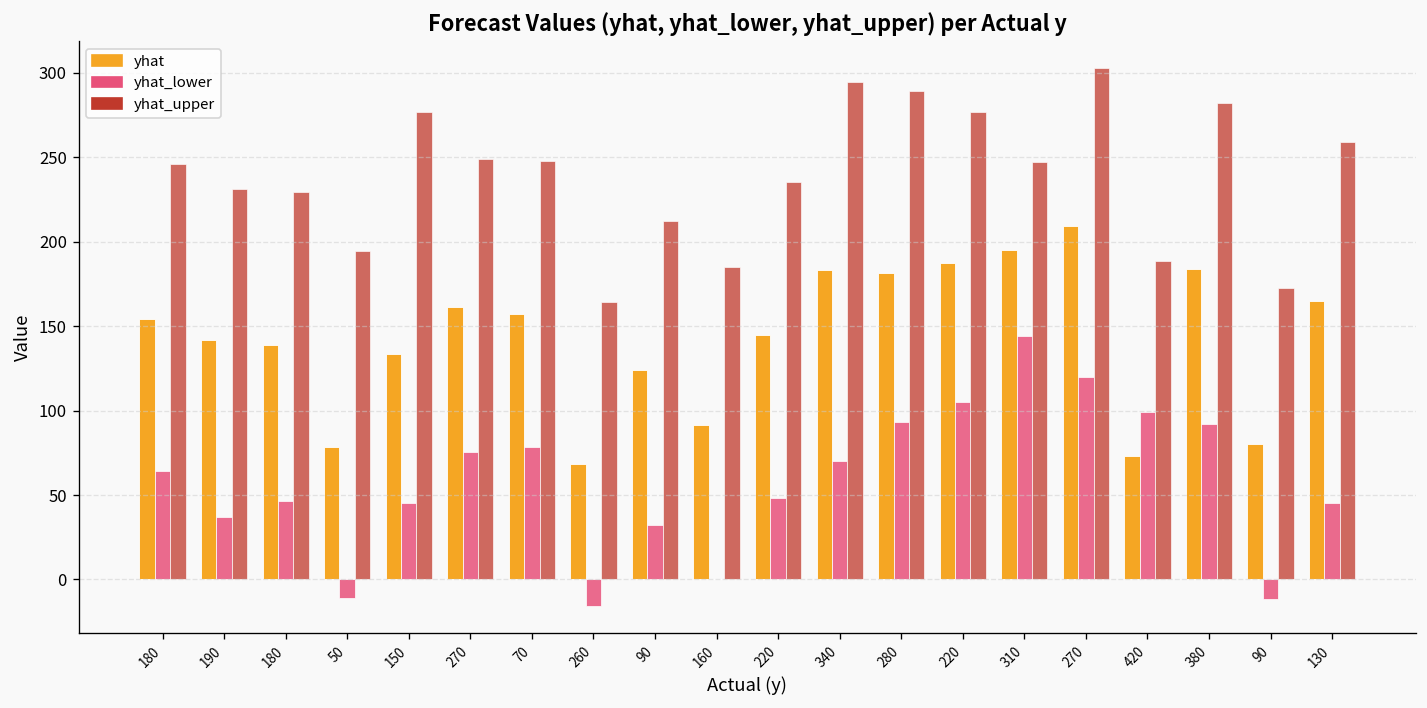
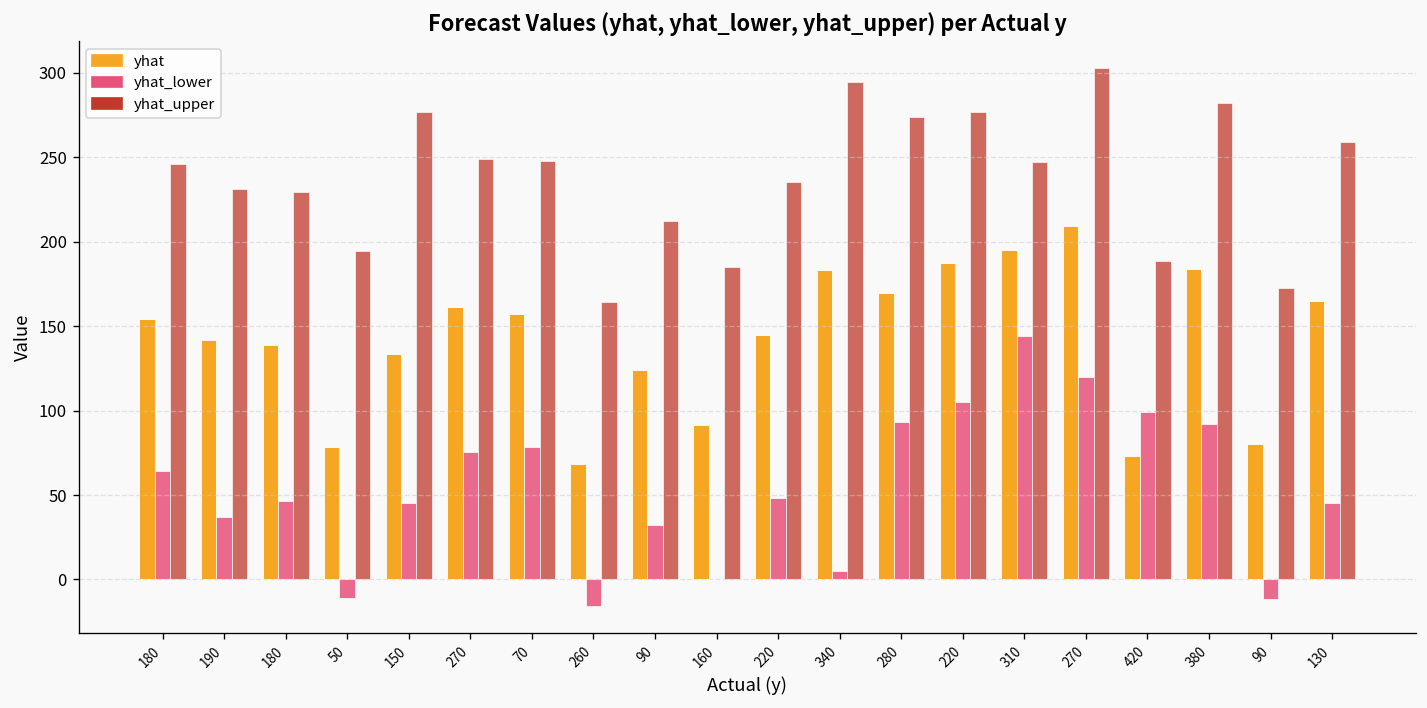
yhat_lower, 340: 70 -> 5
yhat, 280: 182 -> 170
yhat_upper, 280: 289 -> 274
